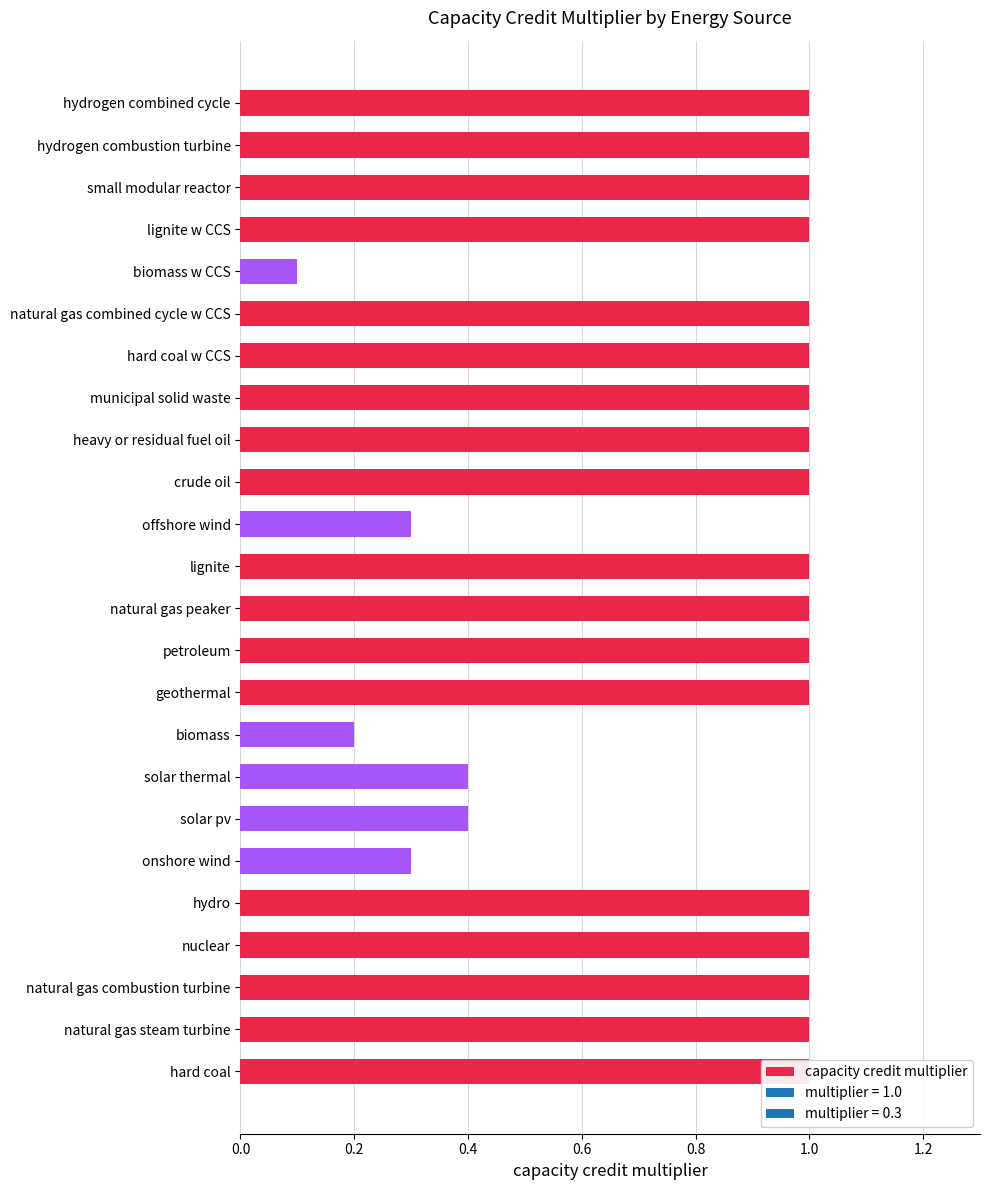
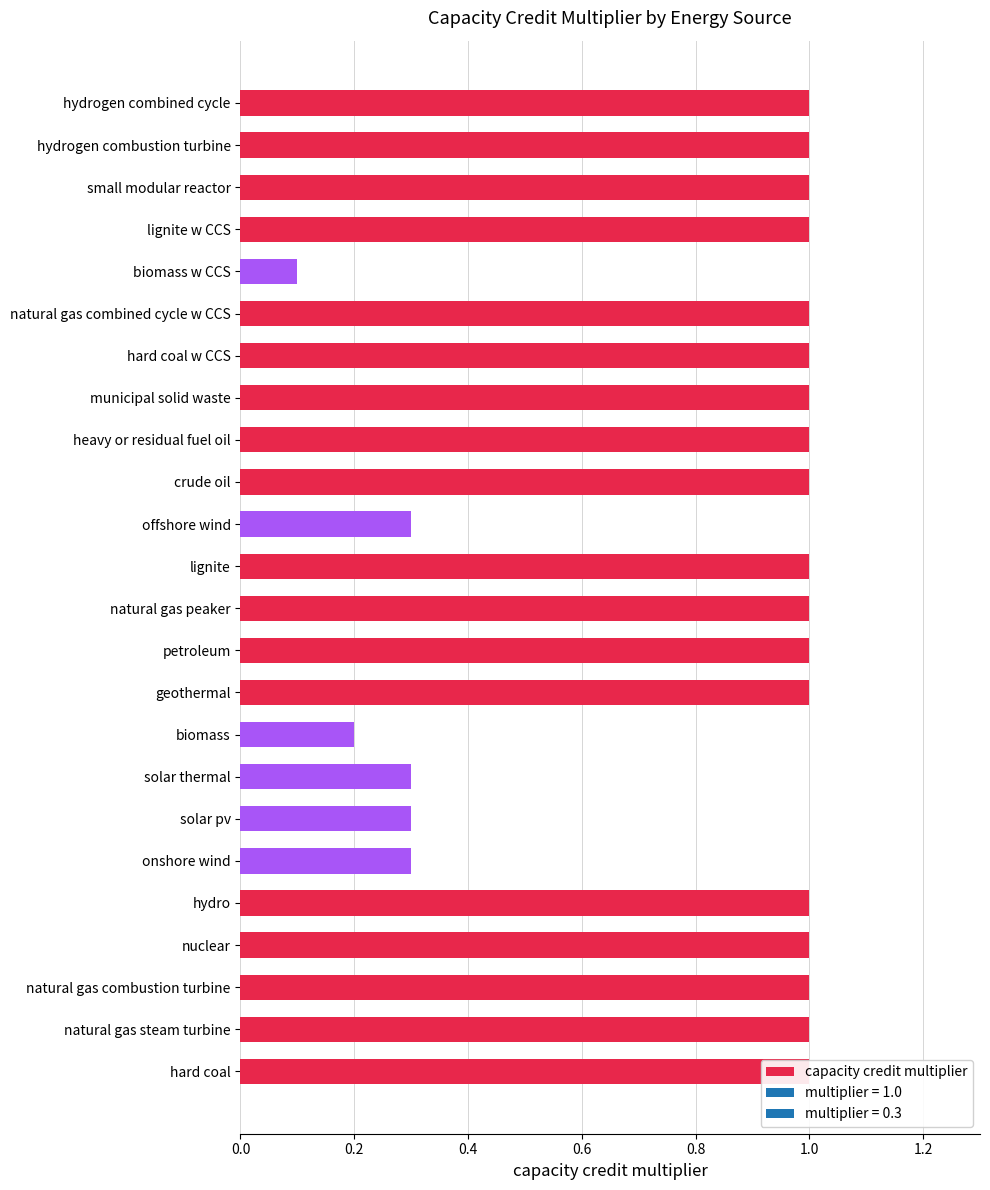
solar thermal: 0.4 -> 0.3
solar pv: 0.4 -> 0.3
